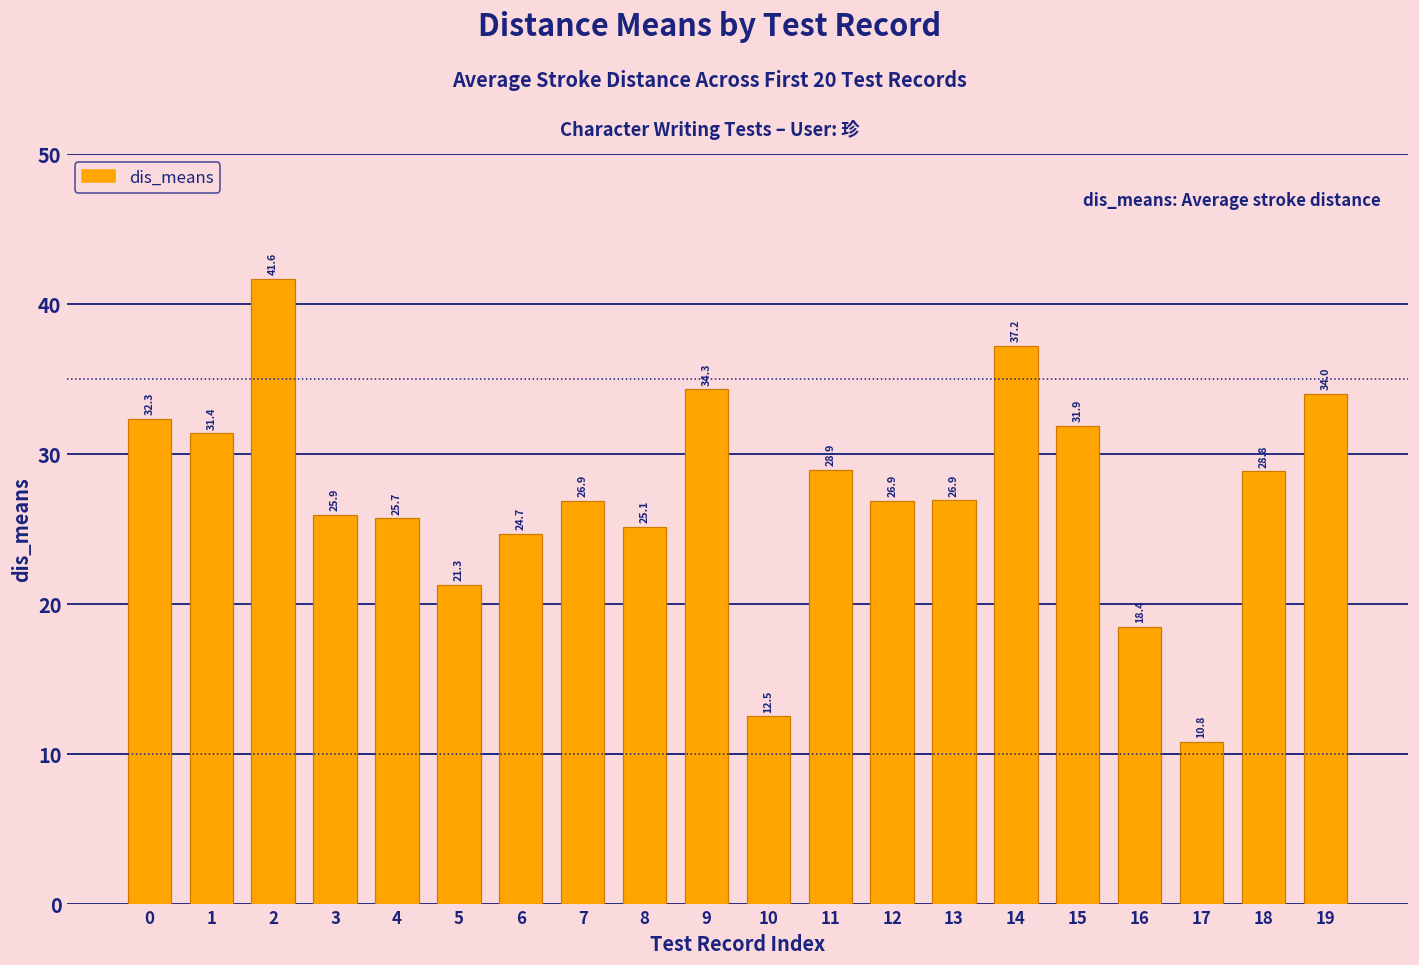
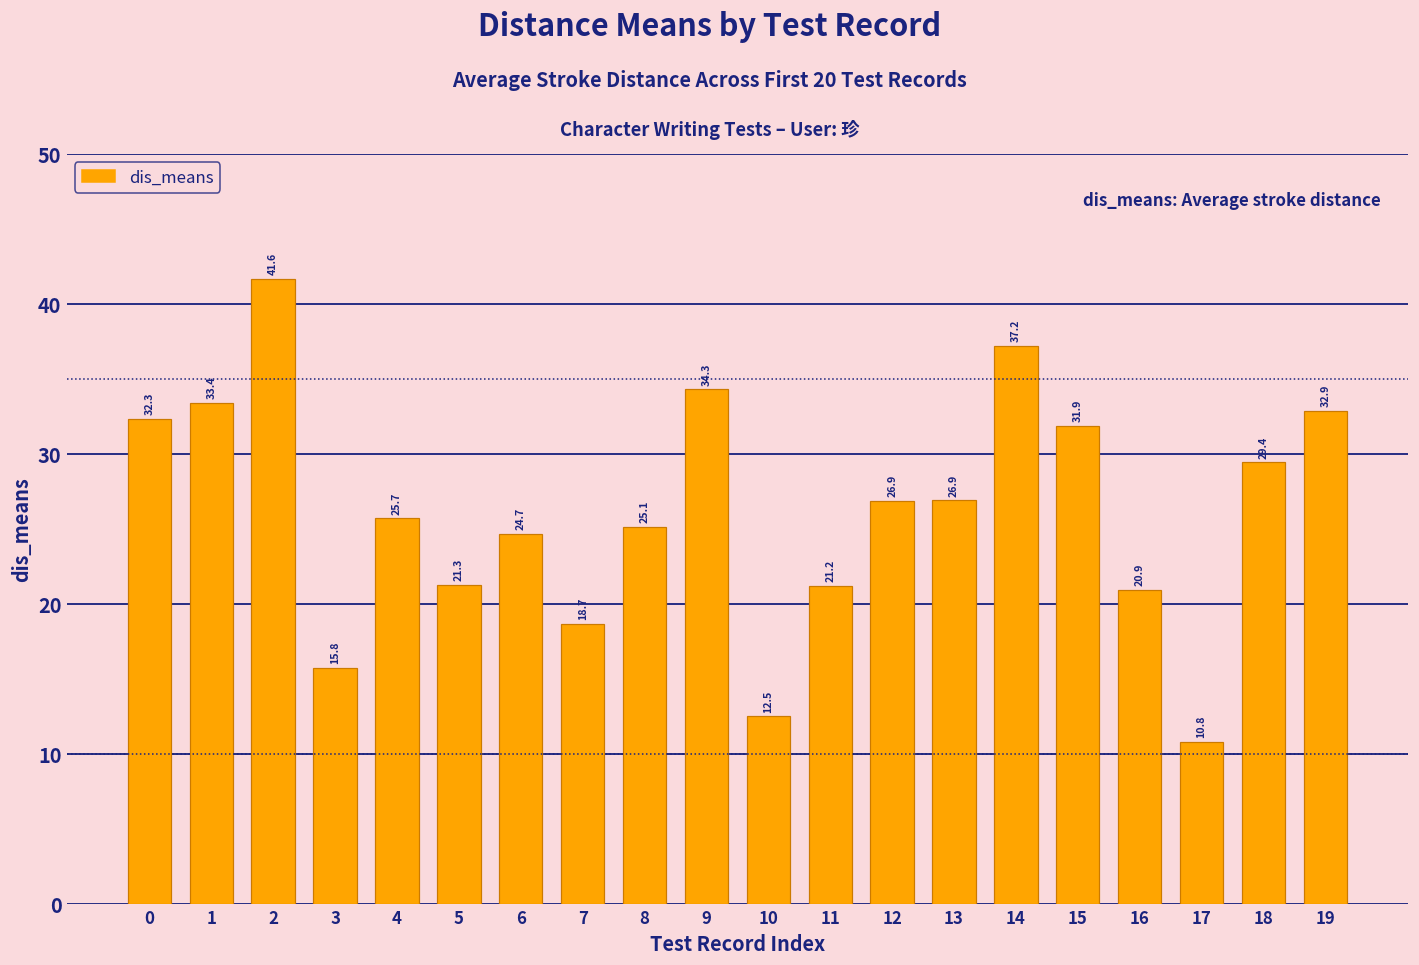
1: 31.4 -> 33.4
3: 25.9 -> 15.8
7: 26.9 -> 18.7
11: 28.9 -> 21.2
16: 18.4 -> 20.9
18: 28.8 -> 29.4
19: 34.0 -> 32.9
